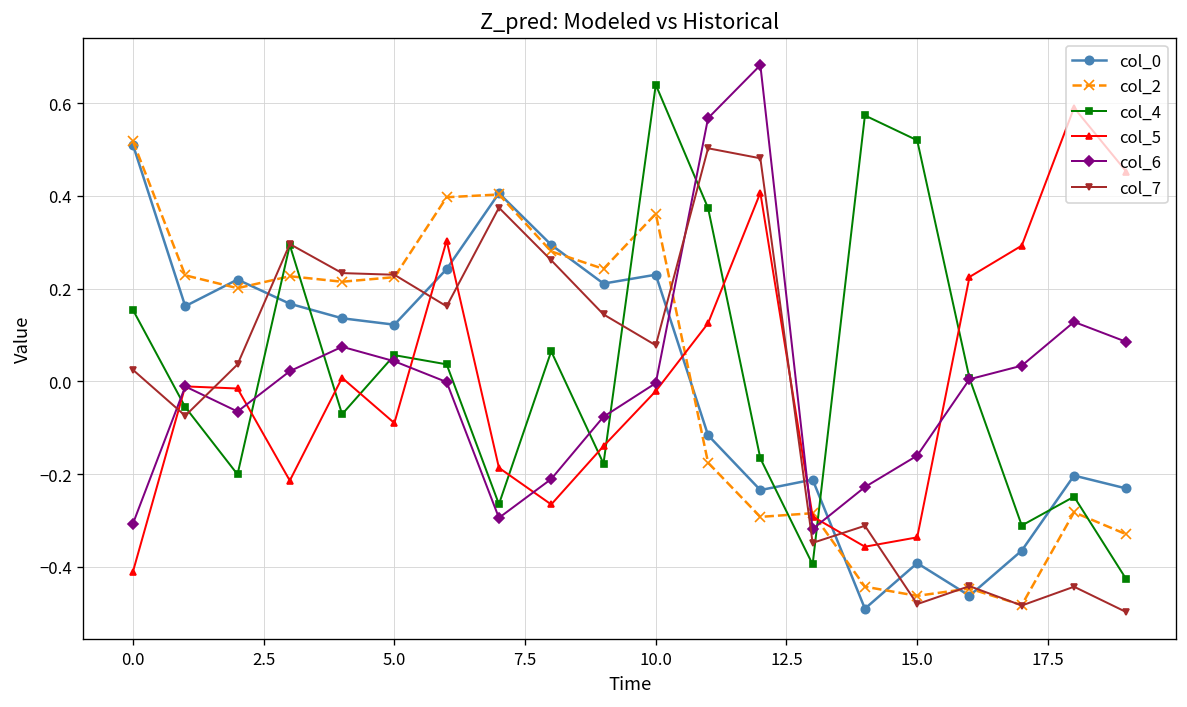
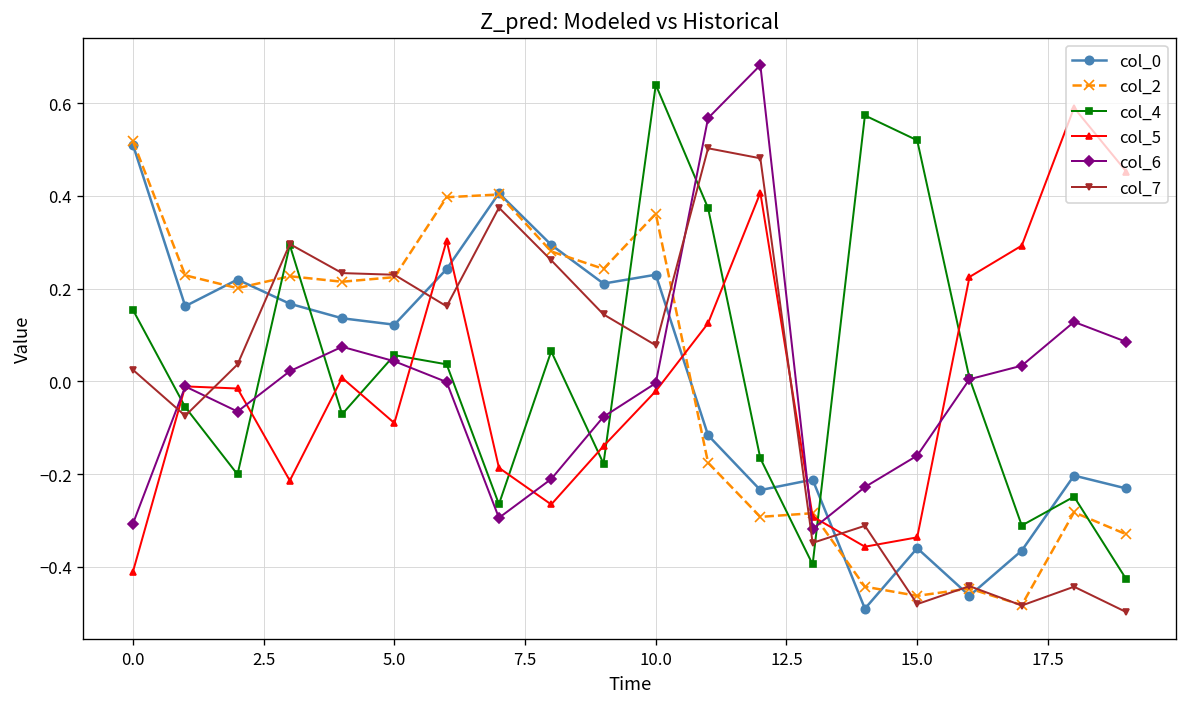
col_0, 15.0: -0.39 -> -0.36
